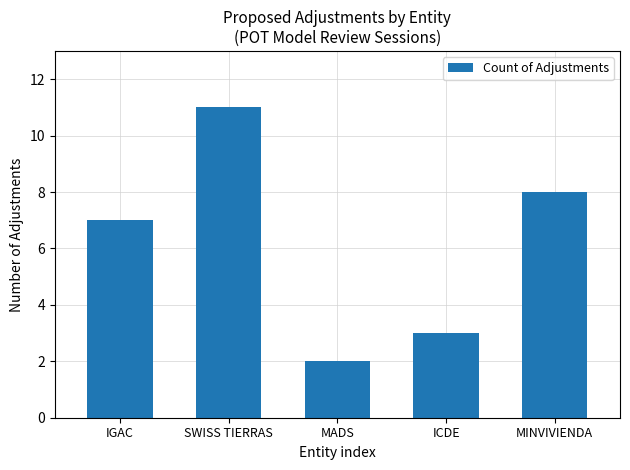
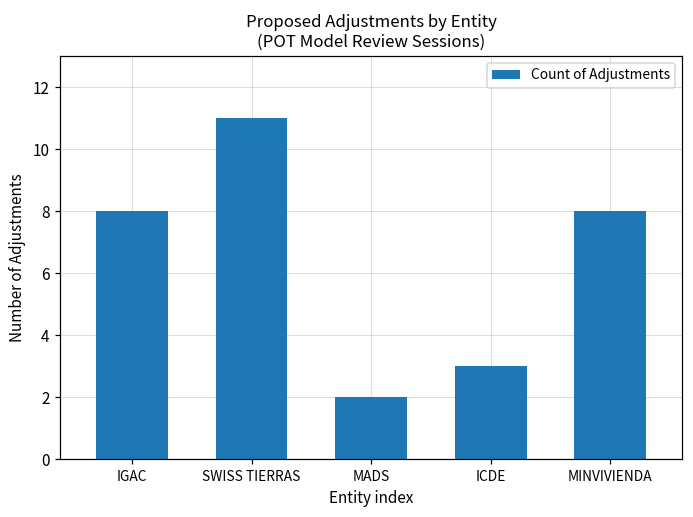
IGAC: 7 -> 8
